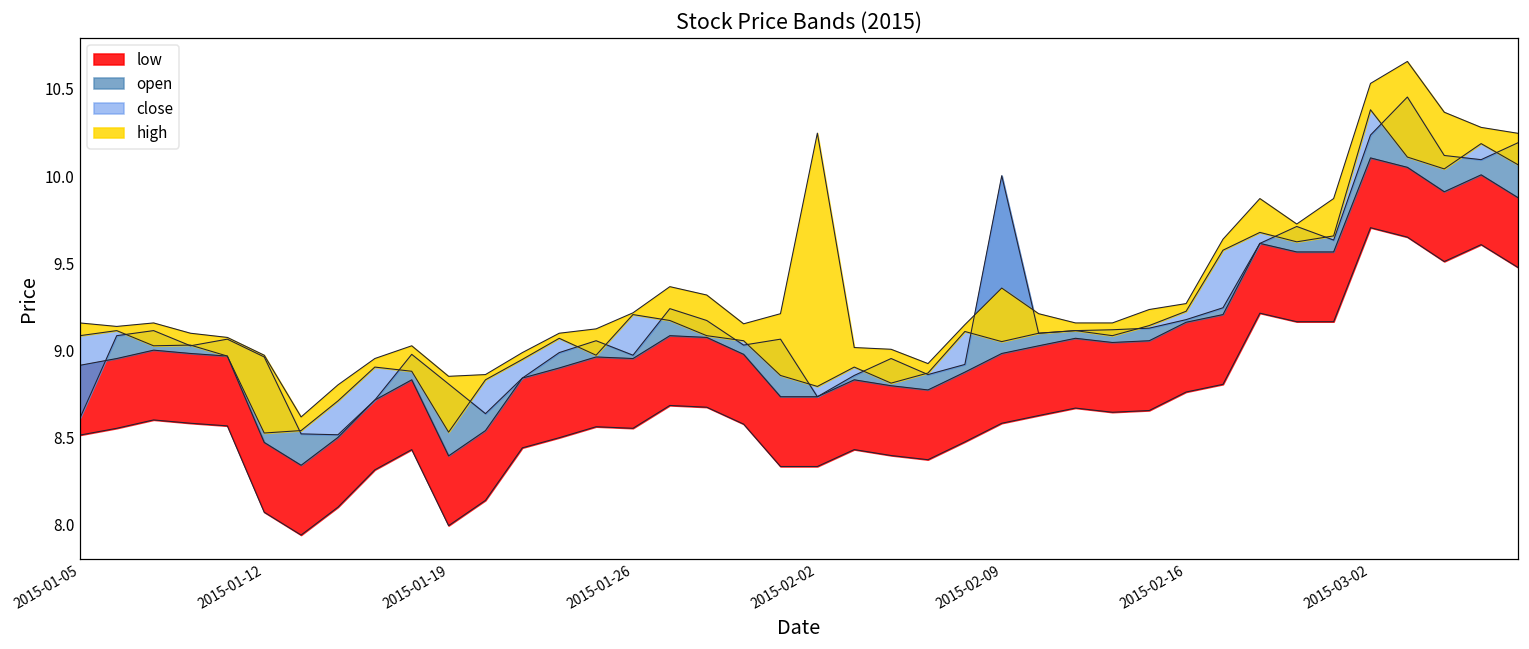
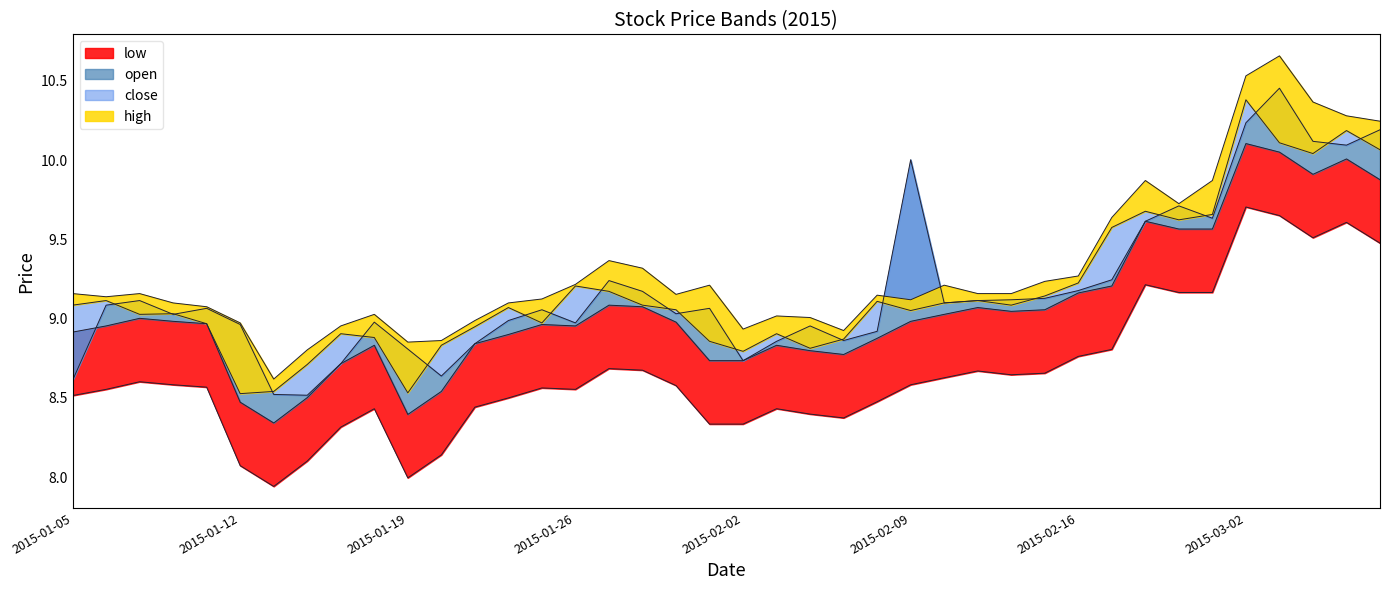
high, 2015-02-02: 10.25 -> 8.93
high, 2015-02-09: 9.36 -> 9.12
